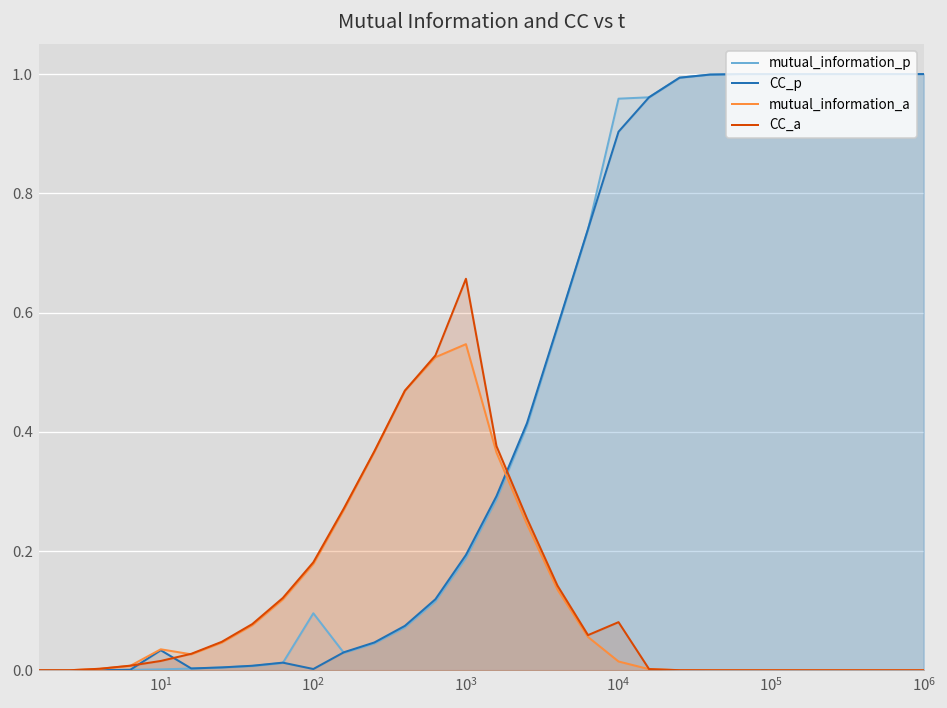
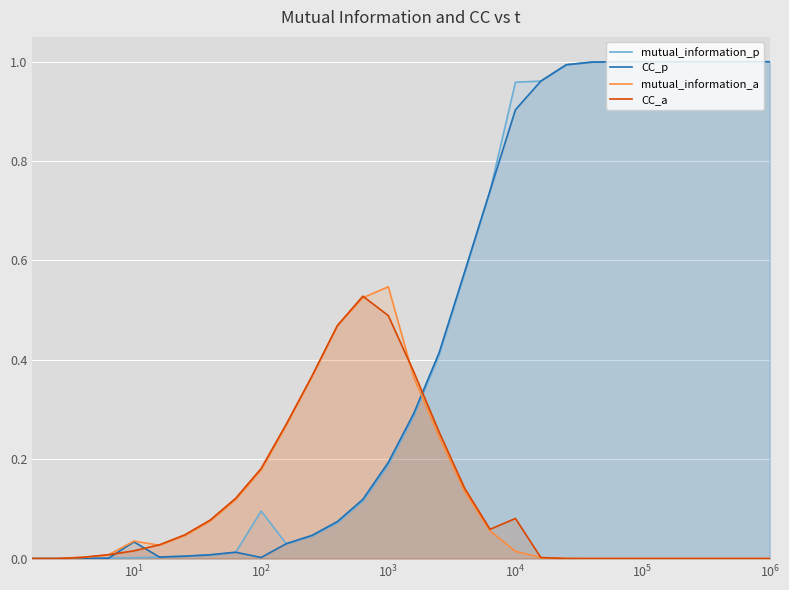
CC_a, 10^3: 0.66 -> 0.49
